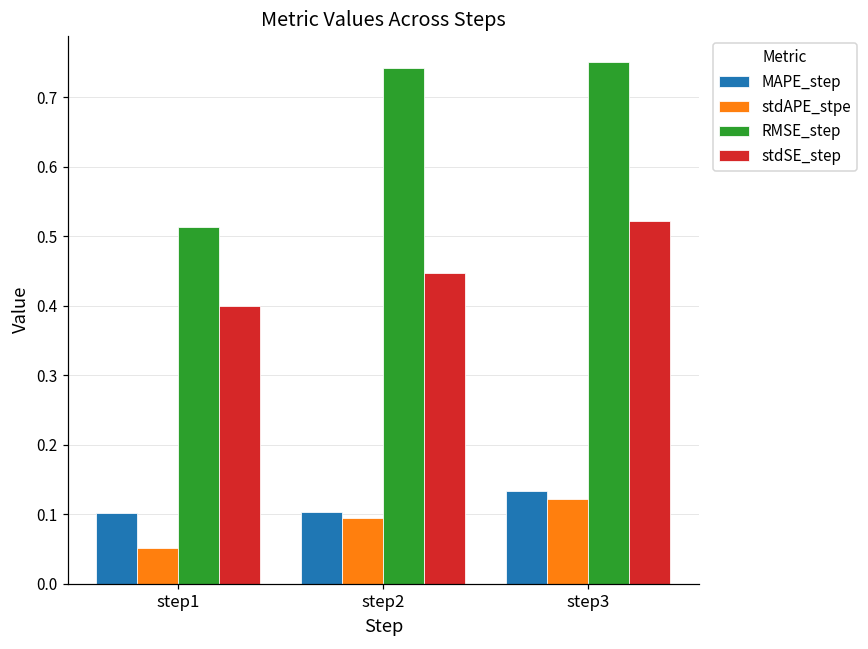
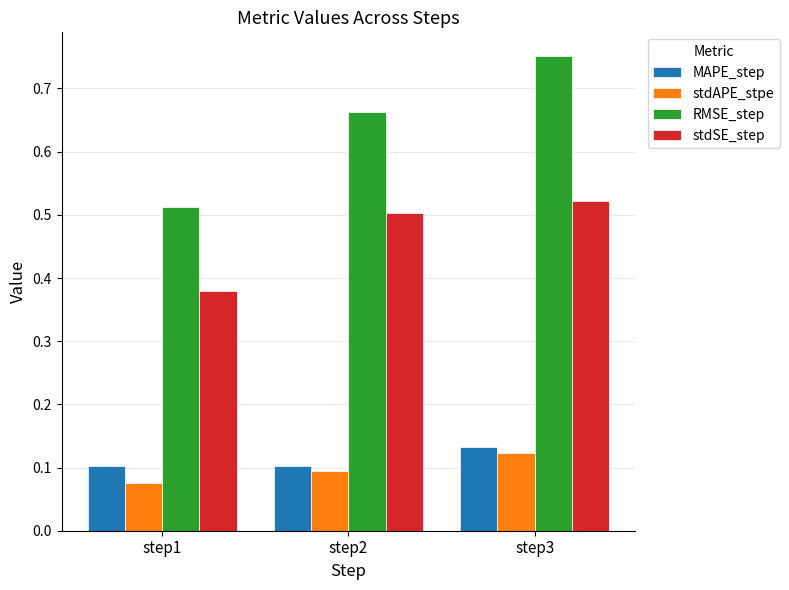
stdAPE_stpe, step1: 0.05 -> 0.08
stdSE_step, step1: 0.40 -> 0.38
RMSE_step, step2: 0.74 -> 0.66
stdSE_step, step2: 0.45 -> 0.50
